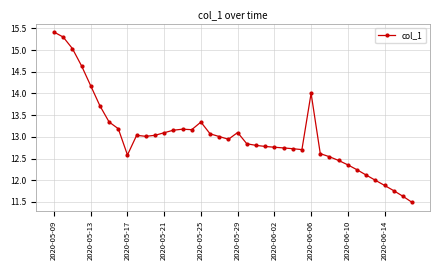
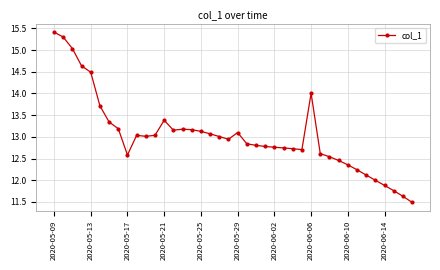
2020-05-13: 14.2 -> 14.5
2020-05-21: 13.1 -> 13.4
2020-05-25: 13.3 -> 13.1
